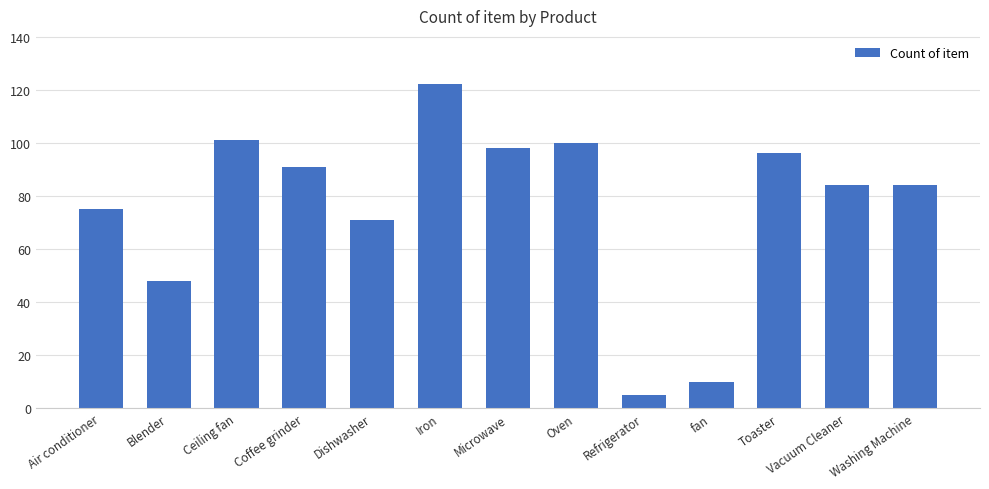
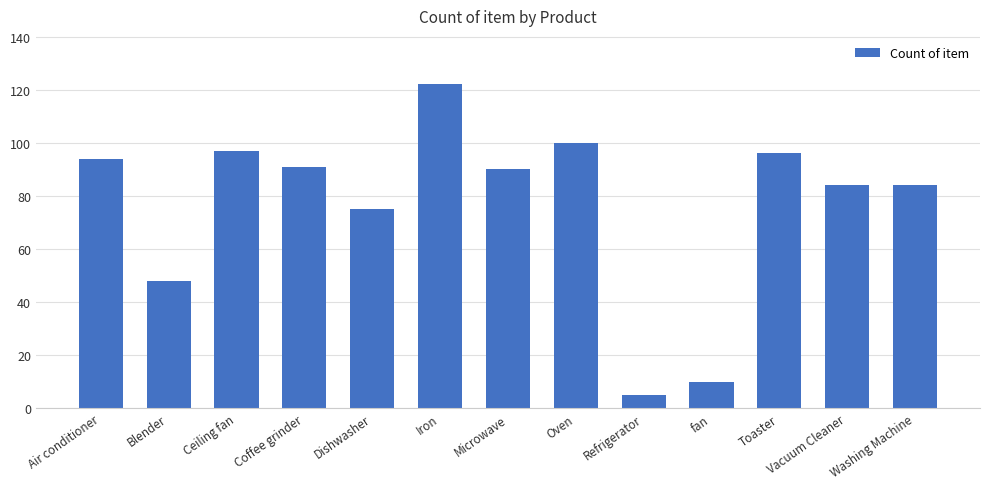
Air conditioner: 75 -> 94
Ceiling fan: 101 -> 97
Dishwasher: 71 -> 75
Microwave: 98 -> 90
